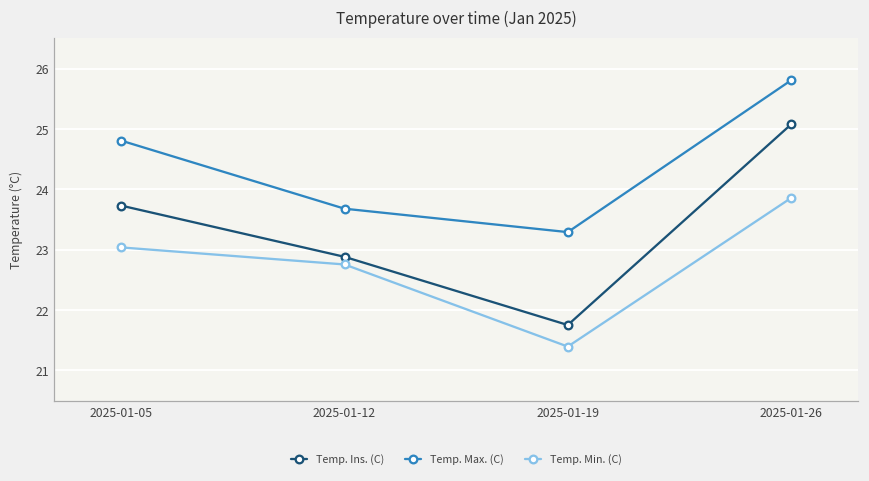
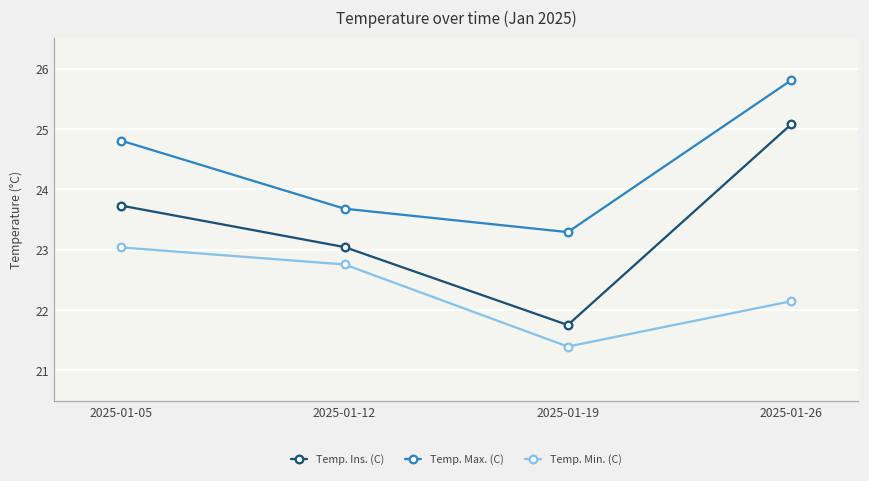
Temp. Ins. (C), 2025-01-12: 22.9 -> 23.0
Temp. Min. (C), 2025-01-26: 23.9 -> 22.1
